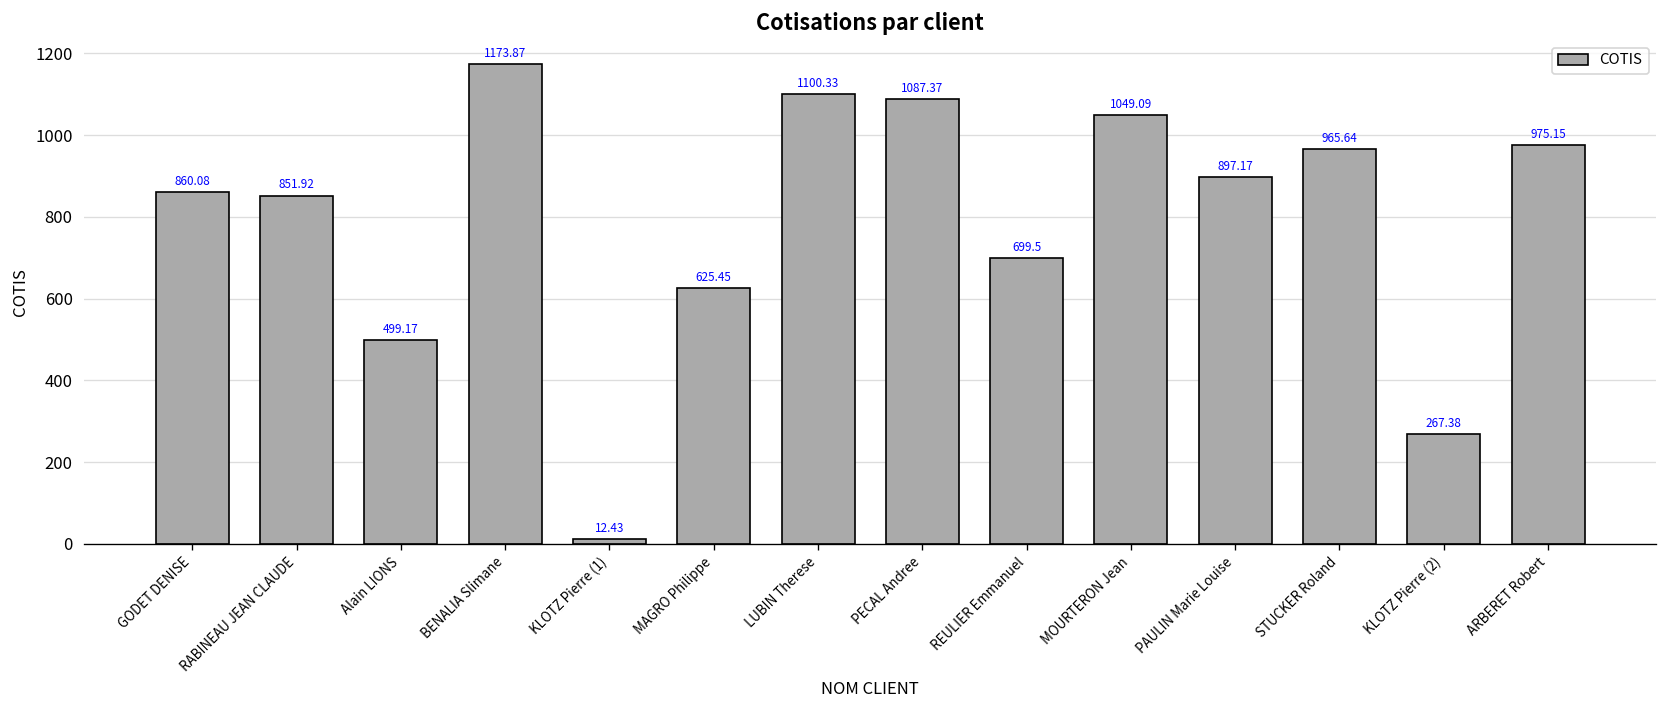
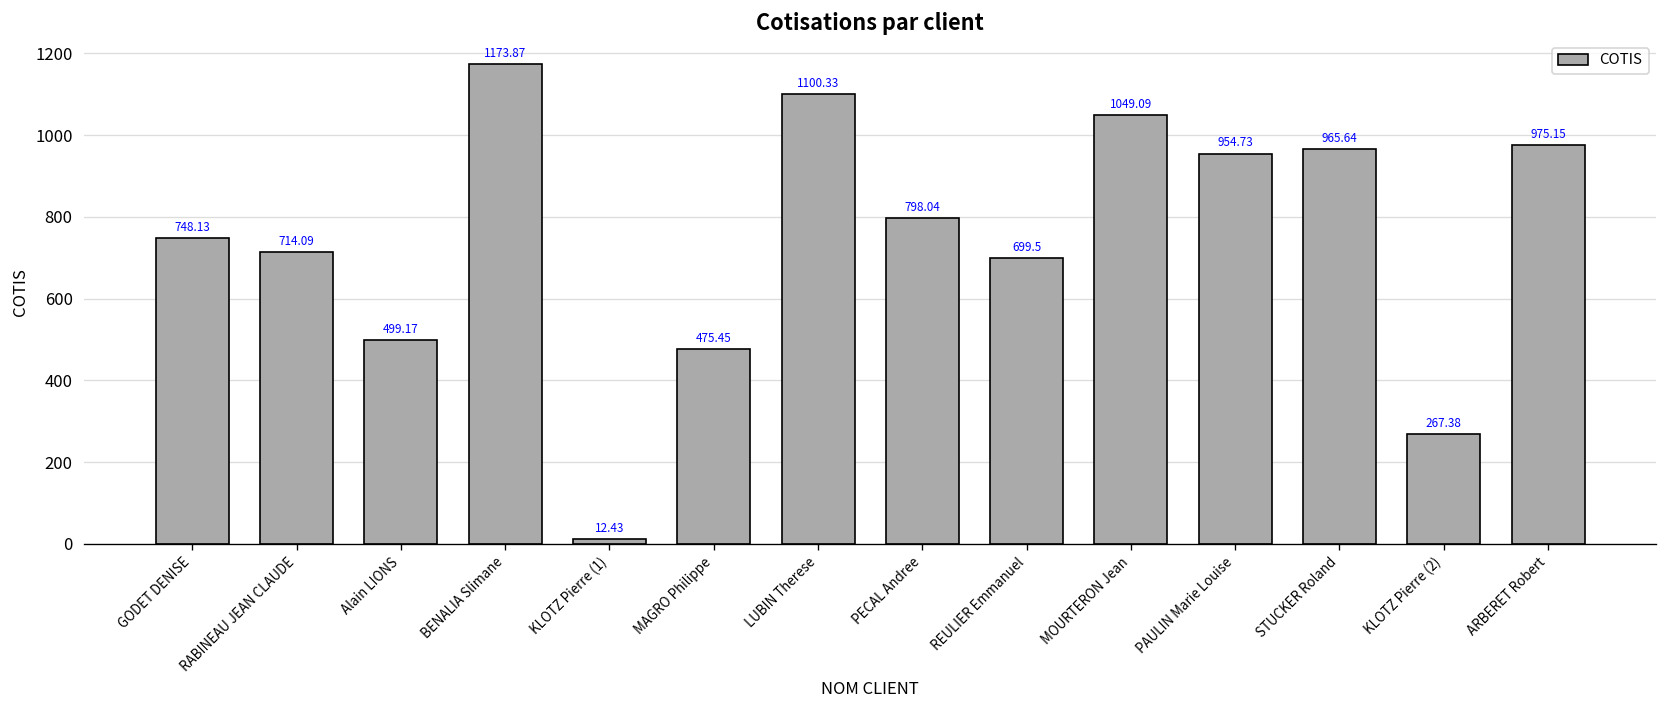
GODET DENISE: 860.08 -> 748.13
RABINEAU JEAN CLAUDE: 851.92 -> 714.09
MAGRO Philippe: 625.45 -> 475.45
PECAL Andree: 1087.37 -> 798.04
PAULIN Marie Louise: 897.17 -> 954.73
